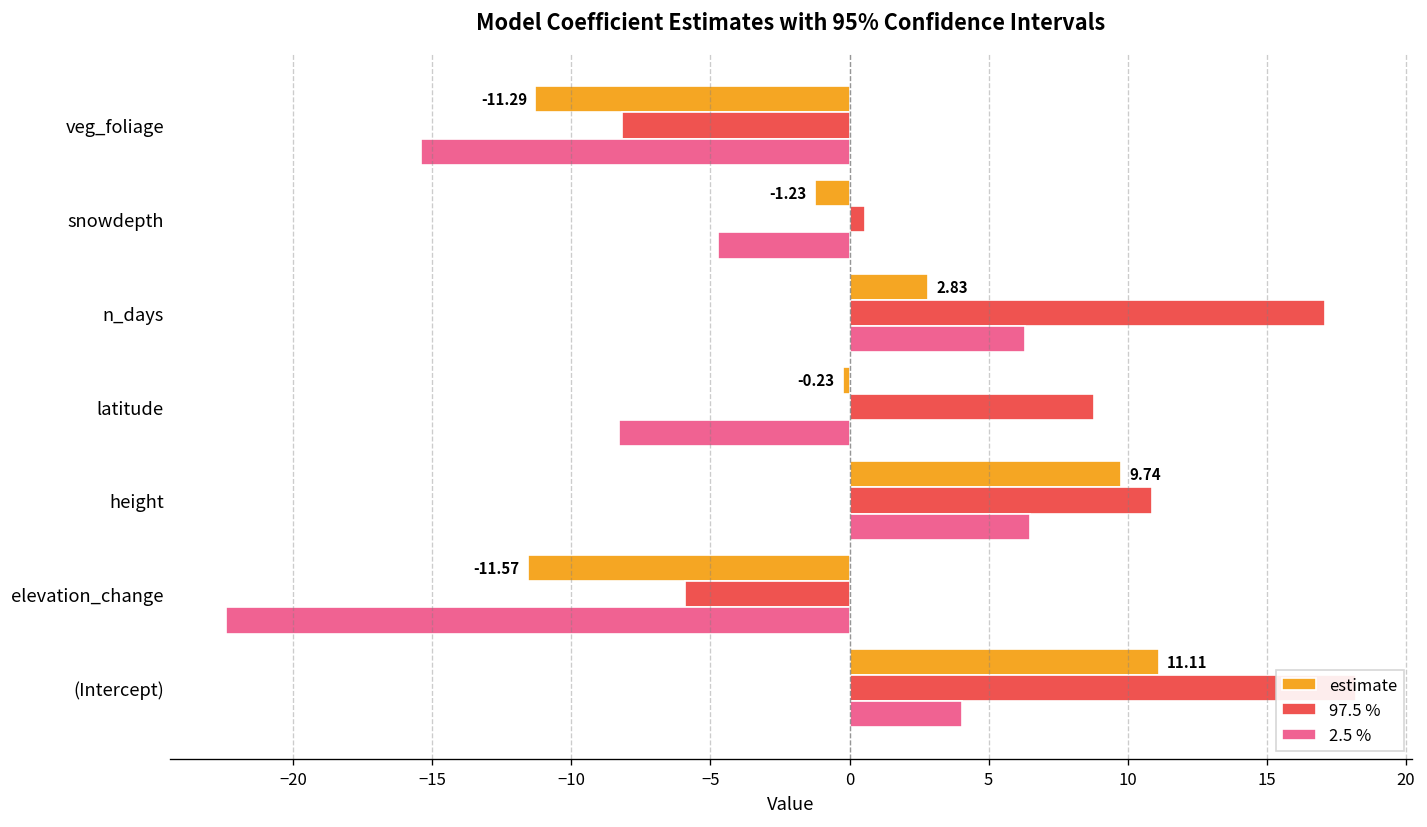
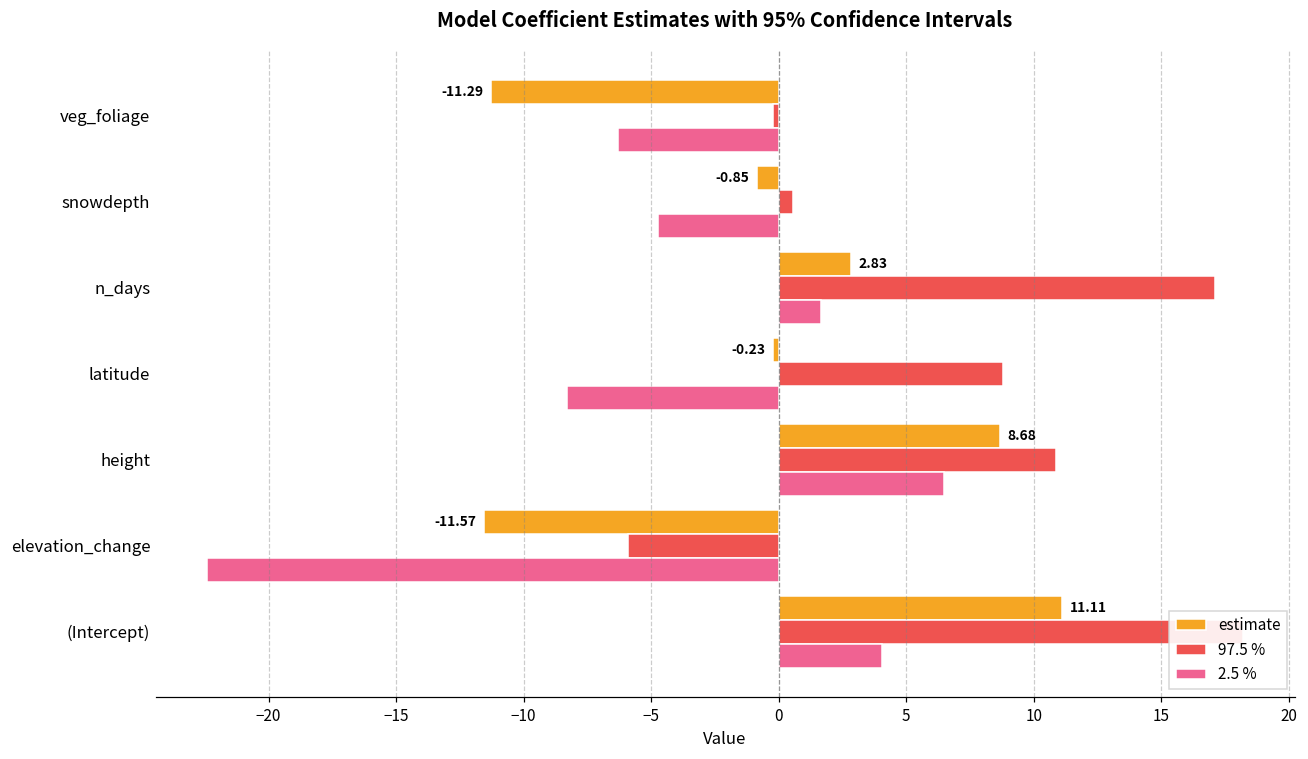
97.5 %, veg_foliage: -8.2 -> -0.2
2.5 %, veg_foliage: -15.4 -> -6.3
estimate, snowdepth: -1.23 -> -0.85
2.5 %, n_days: 6.3 -> 1.6
estimate, height: 9.74 -> 8.68
